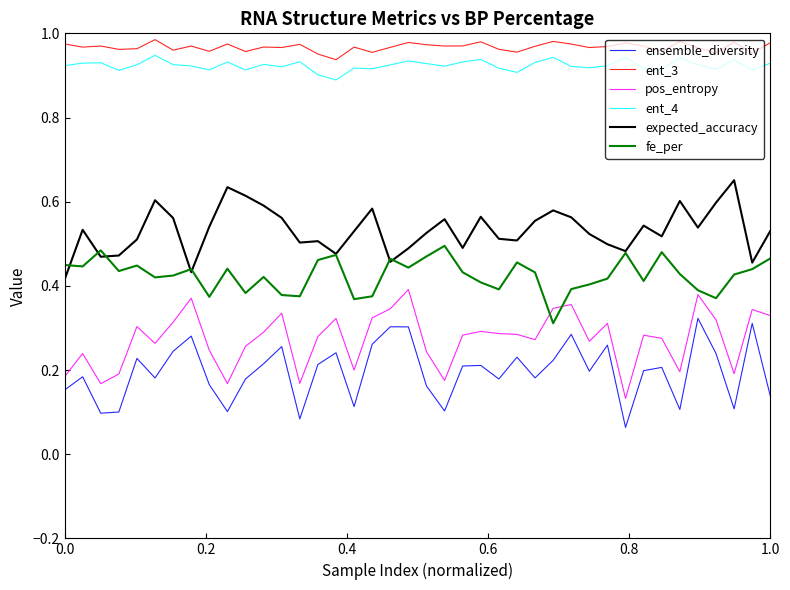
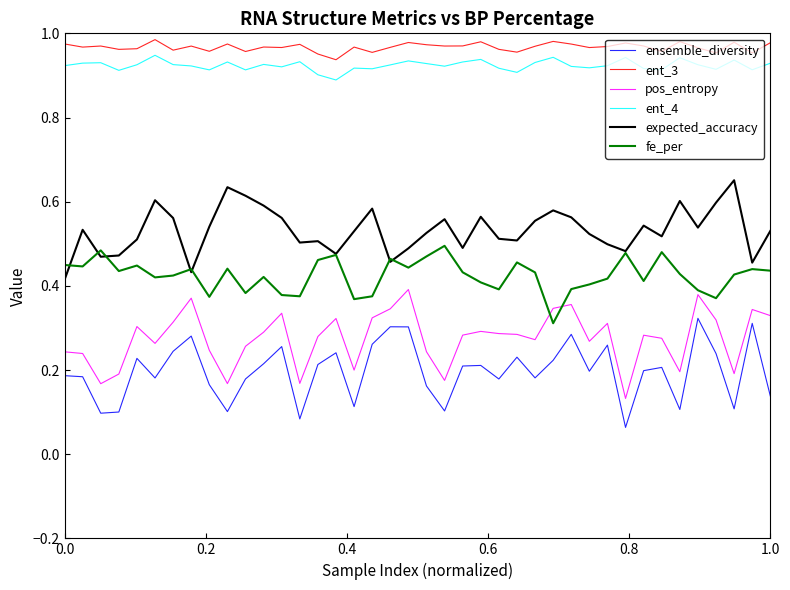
ensemble_diversity, 0.0: 0.15 -> 0.19
pos_entropy, 0.0: 0.18 -> 0.24
fe_per, 1.0: 0.47 -> 0.44
